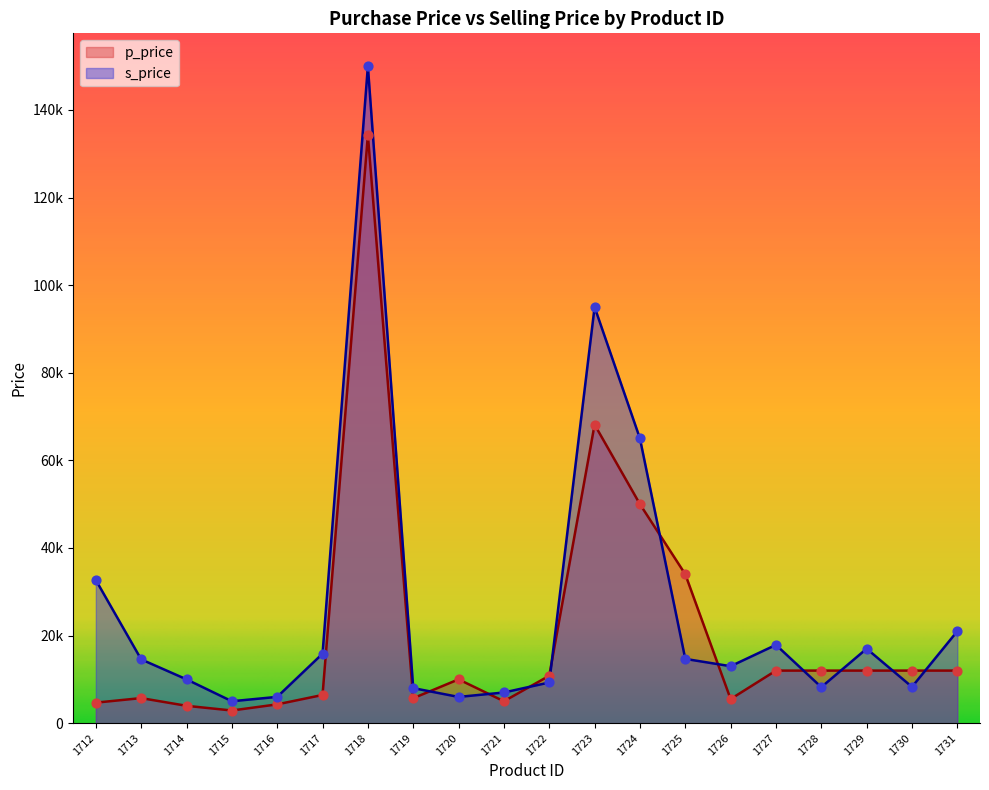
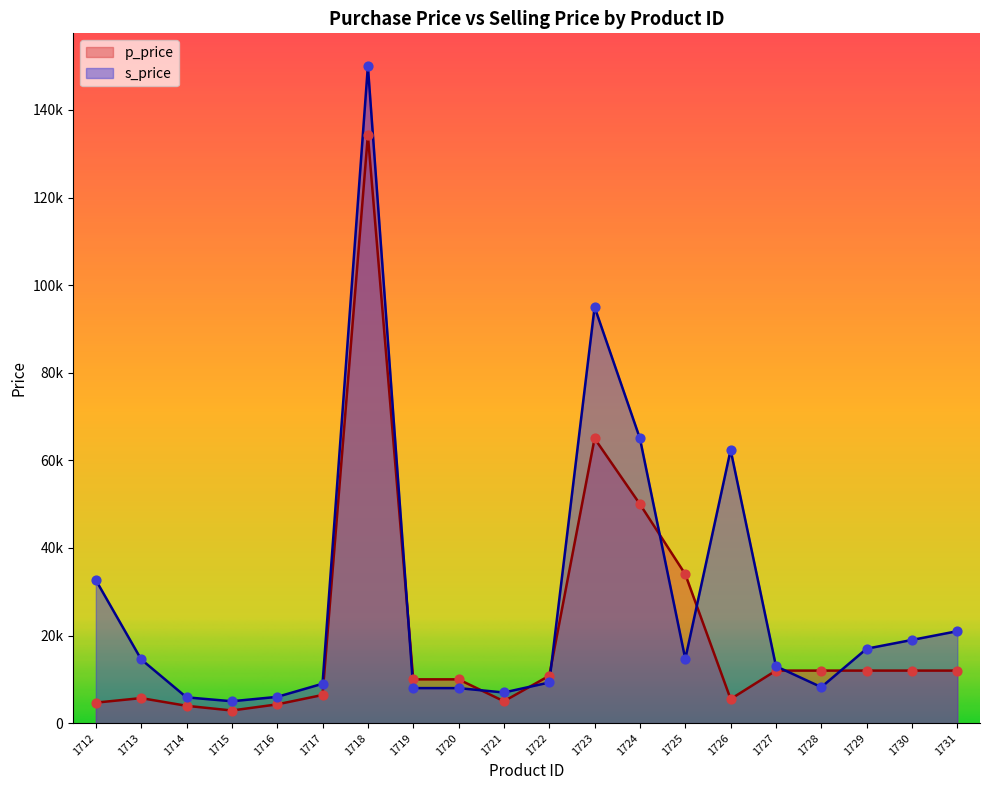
s_price, 1714: 10000 -> 6000
s_price, 1717: 16000 -> 9000
p_price, 1719: 6000 -> 10000
s_price, 1720: 6000 -> 8000
p_price, 1723: 68000 -> 65000
s_price, 1726: 13000 -> 62000
s_price, 1727: 18000 -> 13000
s_price, 1730: 8000 -> 19000
